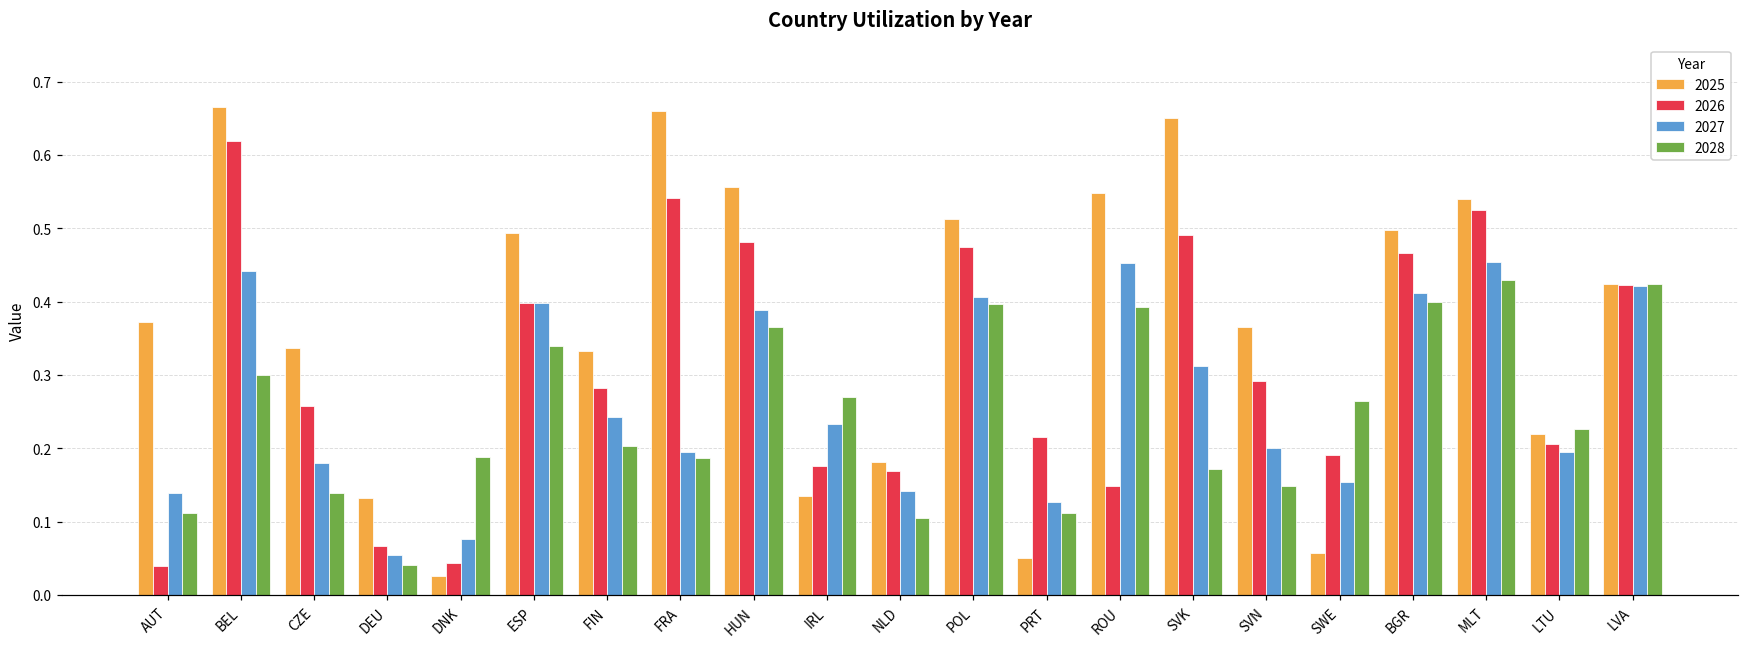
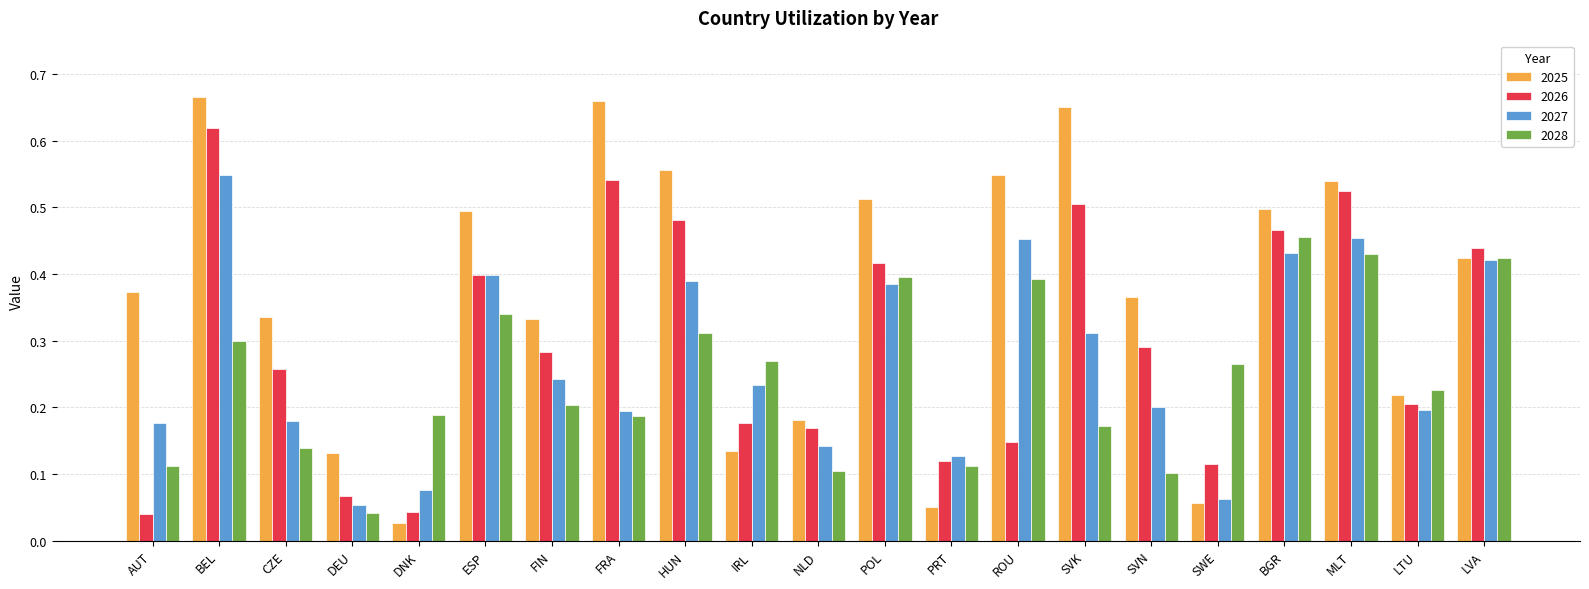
2027, AUT: 0.14 -> 0.18
2027, BEL: 0.44 -> 0.55
2028, HUN: 0.37 -> 0.31
2026, POL: 0.47 -> 0.42
2027, POL: 0.41 -> 0.39
2026, PRT: 0.22 -> 0.12
2026, SVK: 0.49 -> 0.51
2028, SVN: 0.15 -> 0.10
2026, SWE: 0.19 -> 0.11
2027, SWE: 0.15 -> 0.06
2027, BGR: 0.41 -> 0.43
2028, BGR: 0.40 -> 0.46
2026, LVA: 0.42 -> 0.44
